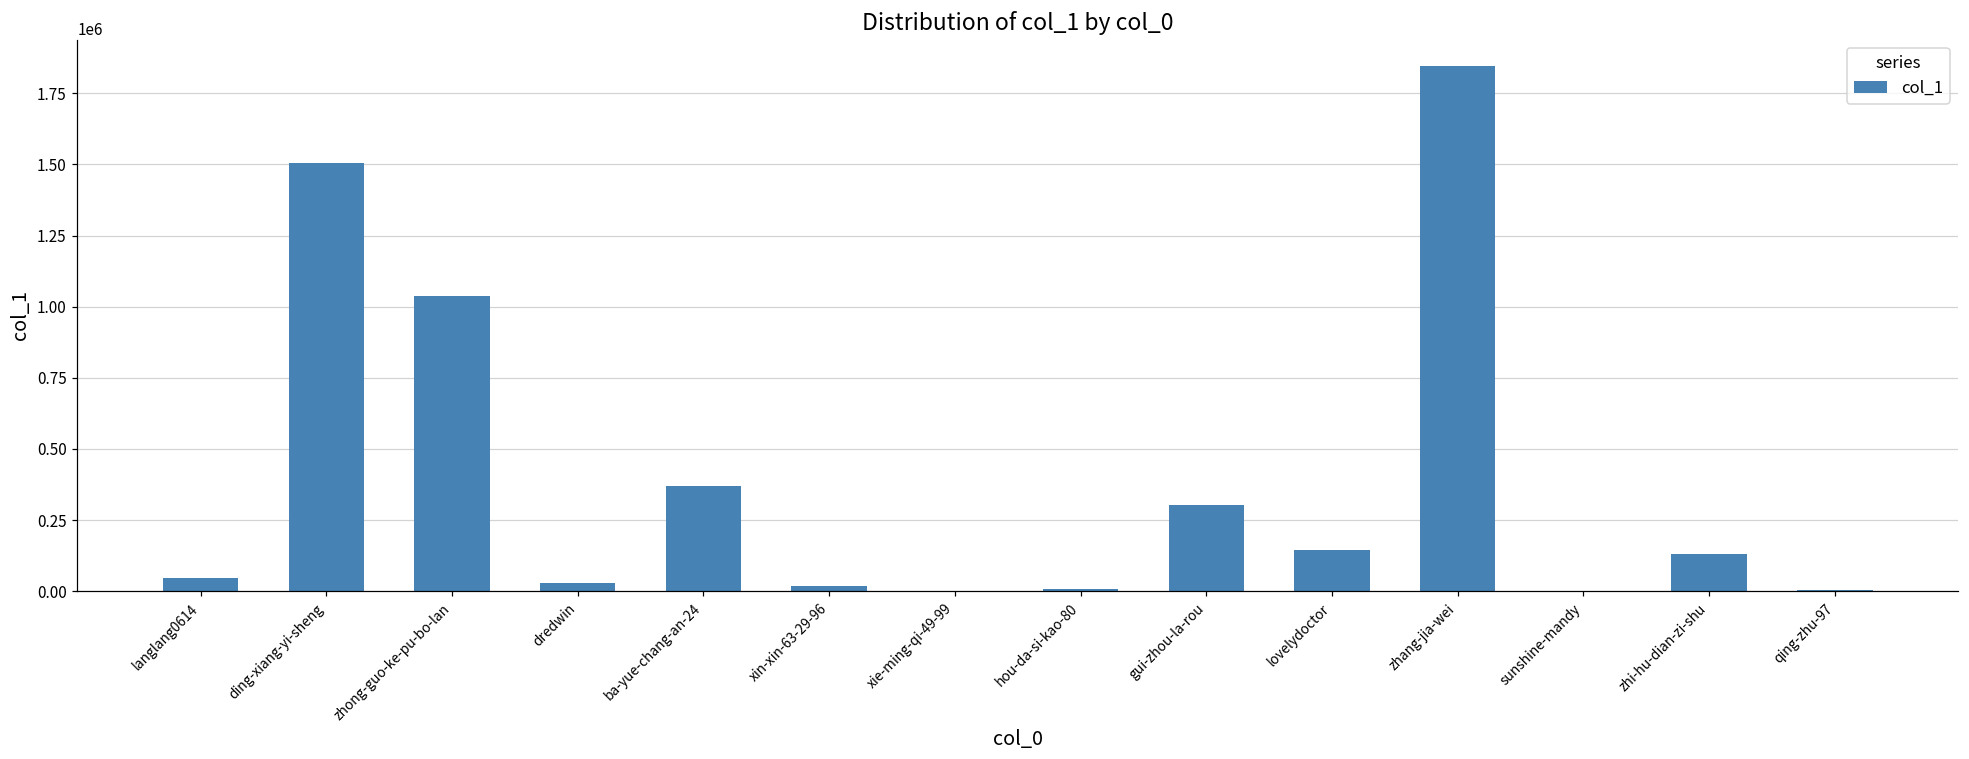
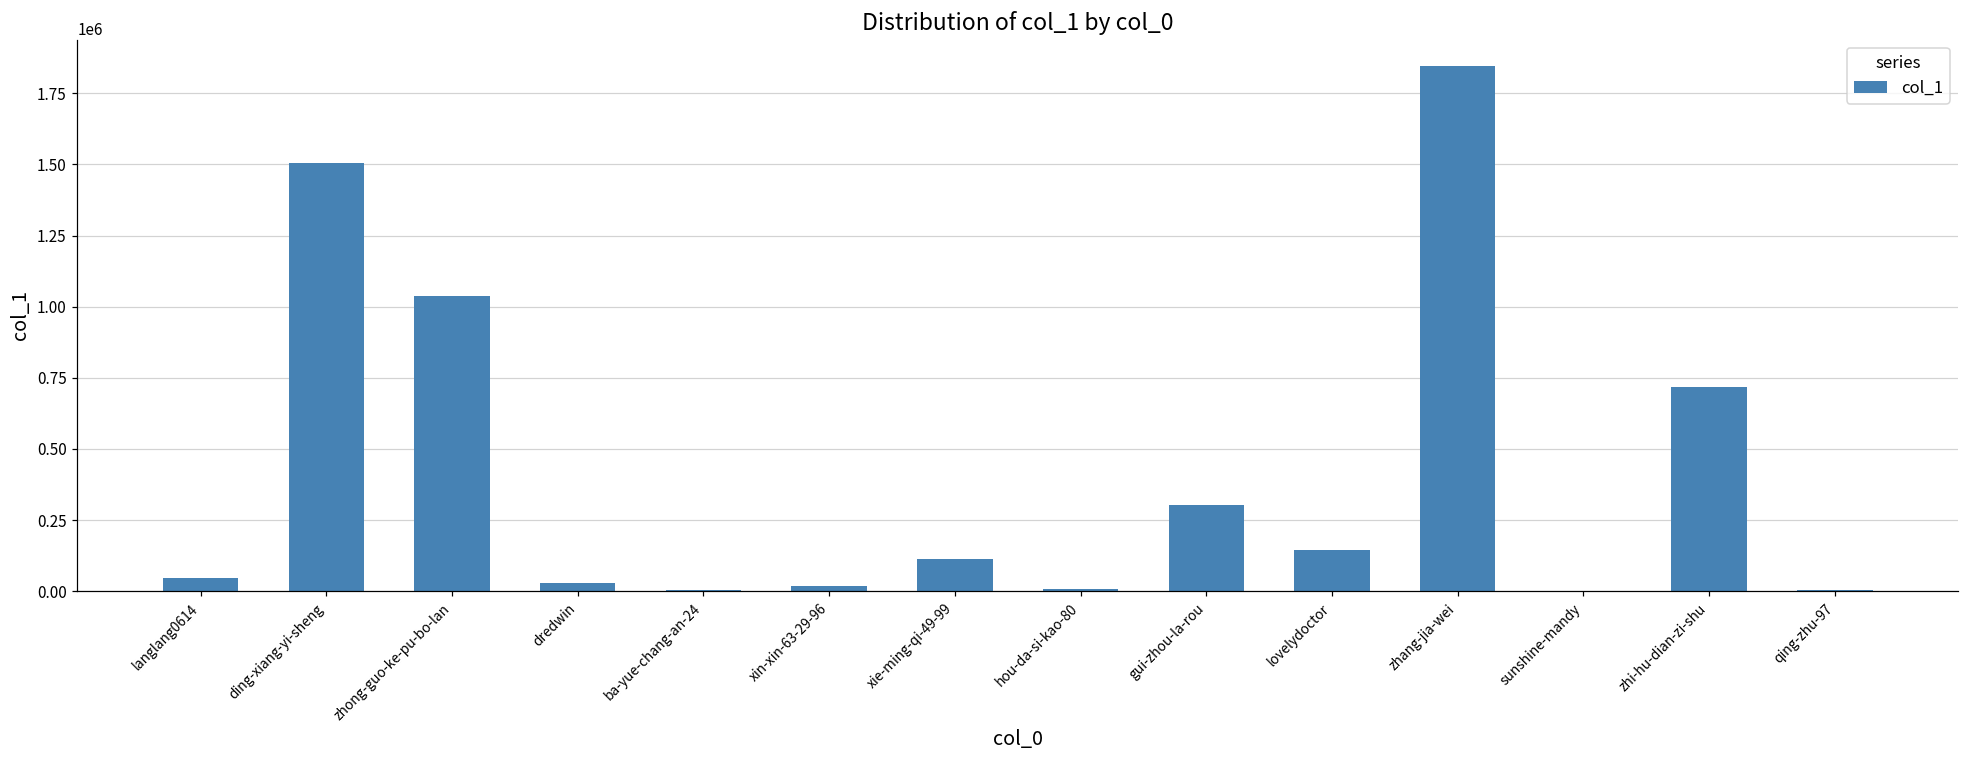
ba-yue-chang-an-24: 370000 -> 0
xie-ming-qi-49-99: 0 -> 110000
zhi-hu-dian-zi-shu: 130000 -> 720000
